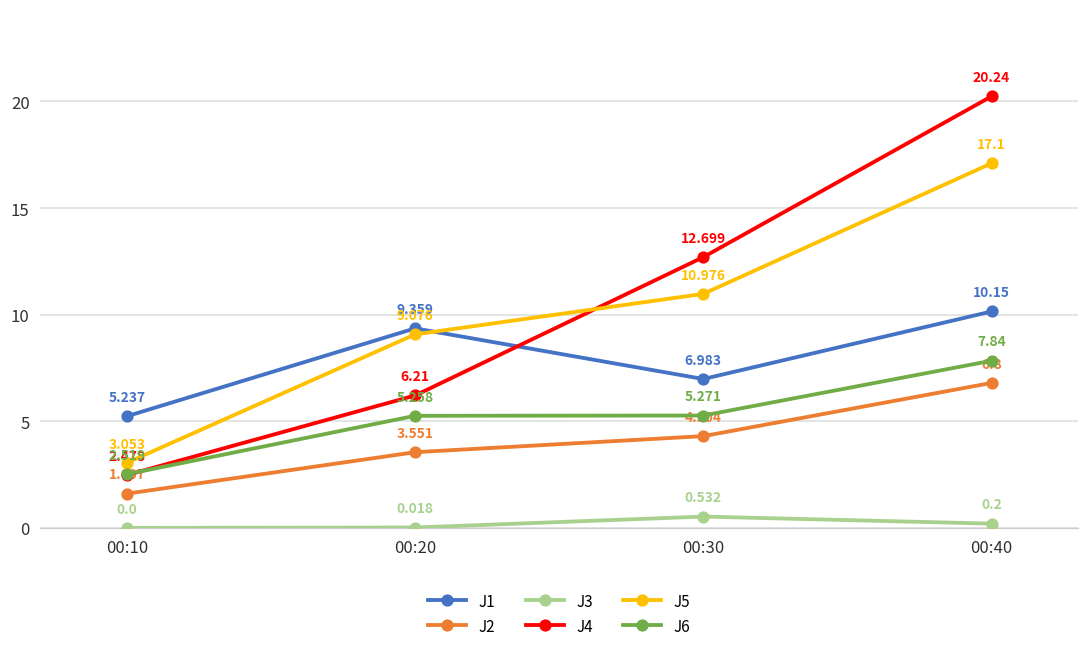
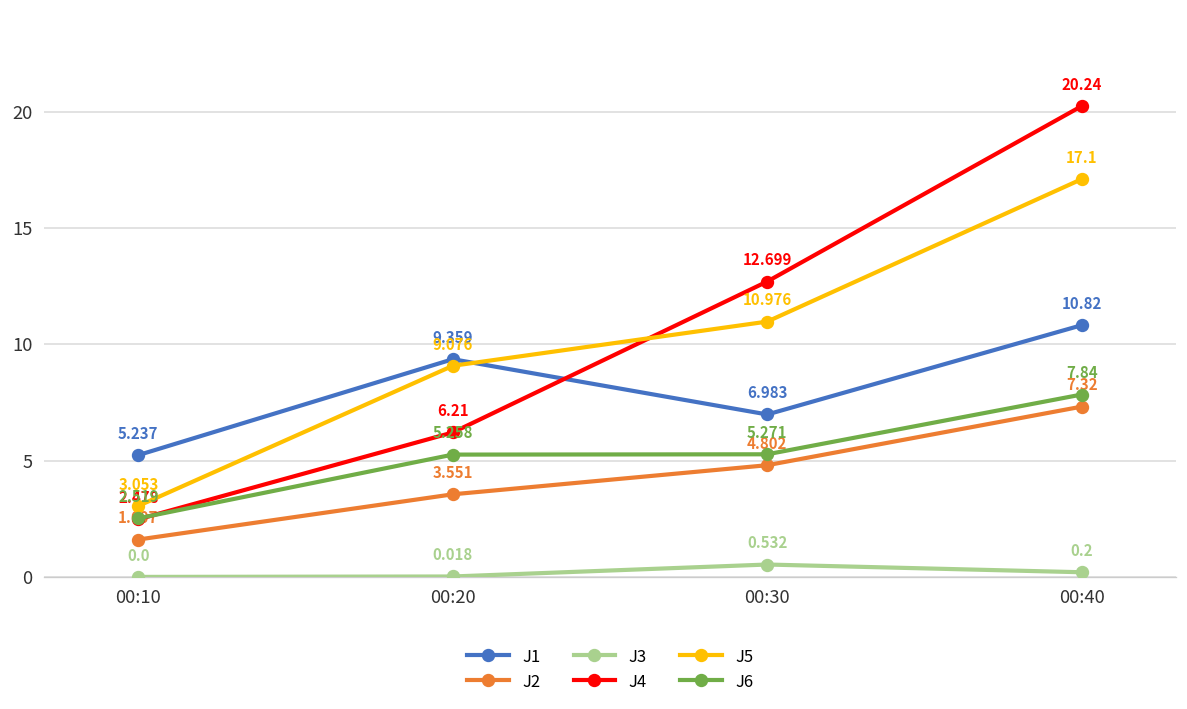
J2, 00:30: 4.304 -> 4.802
J1, 00:40: 10.15 -> 10.82
J2, 00:40: 6.8 -> 7.32
